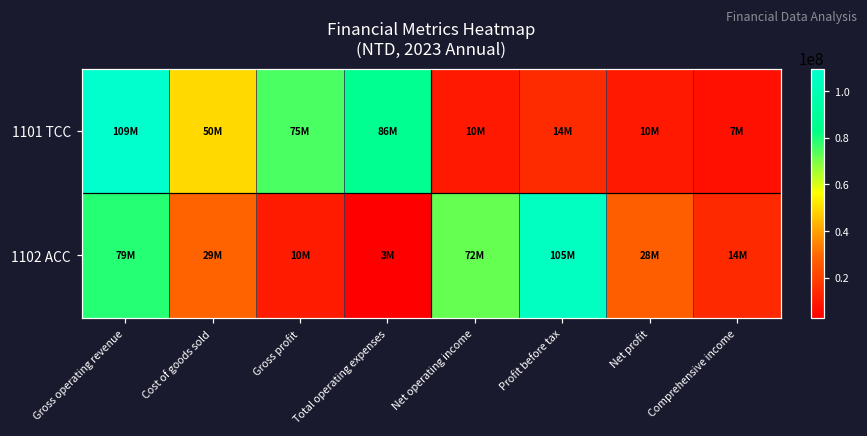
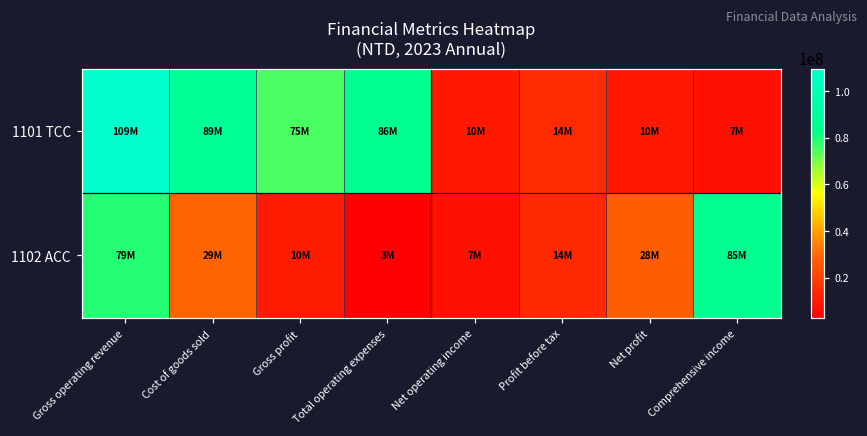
1101 TCC, Cost of goods sold: 50M -> 89M
1102 ACC, Net operating income: 72M -> 7M
1102 ACC, Profit before tax: 105M -> 14M
1102 ACC, Comprehensive income: 14M -> 85M
